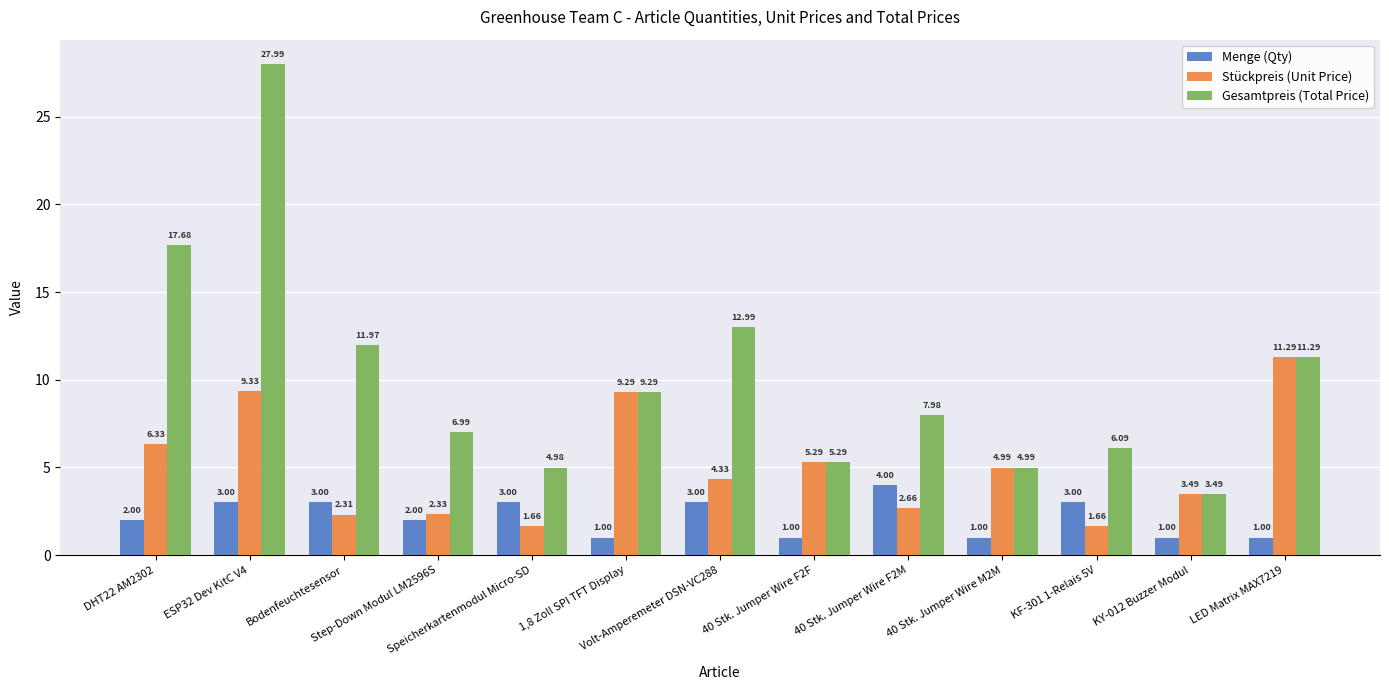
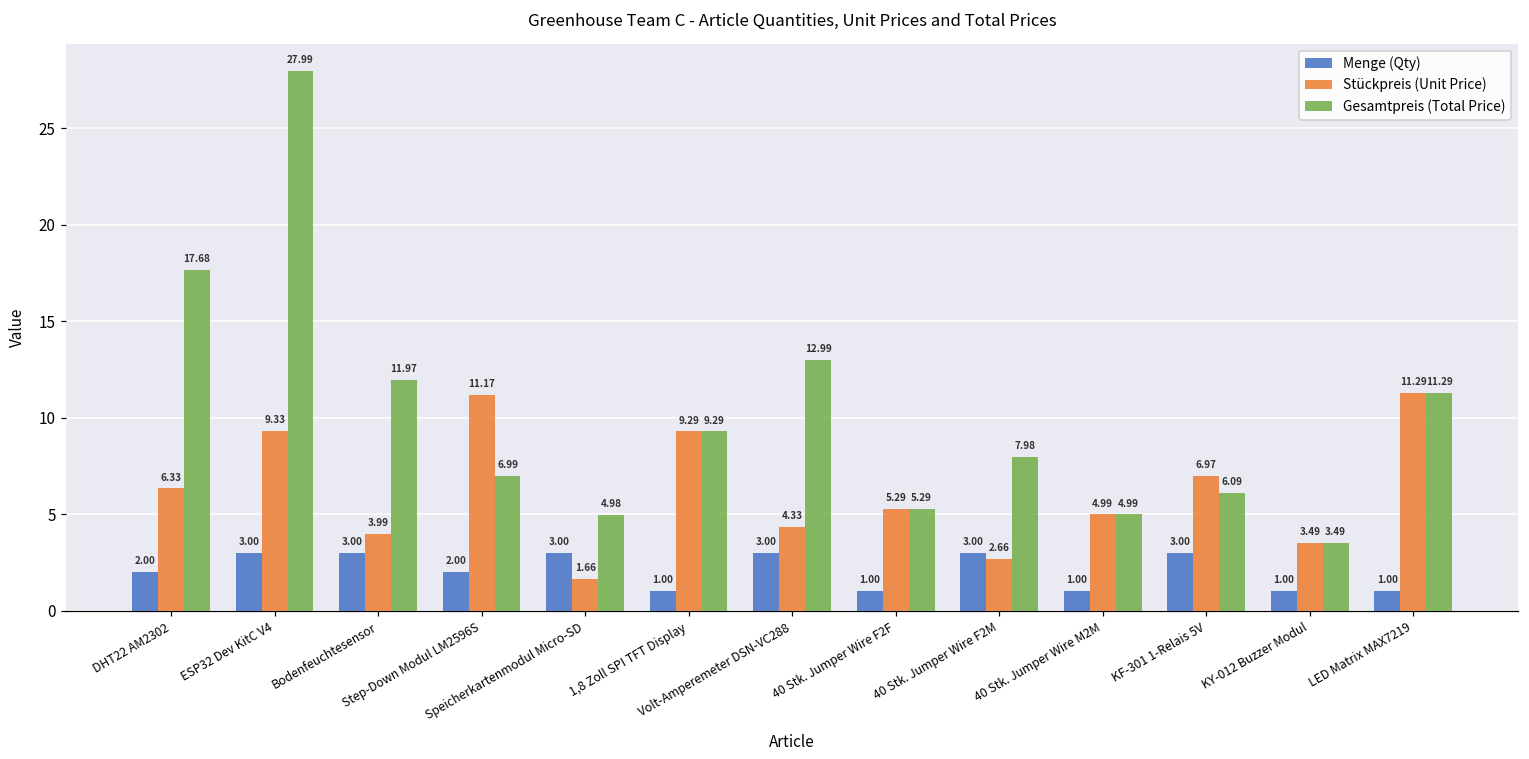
Stückpreis (Unit Price), Bodenfeuchtesensor: 2.31 -> 3.99
Stückpreis (Unit Price), Step-Down Modul LM2596S: 2.33 -> 11.17
Menge (Qty), 40 Stk. Jumper Wire F2M: 4.00 -> 3.00
Stückpreis (Unit Price), KF-301 1-Relais 5V: 1.66 -> 6.97
